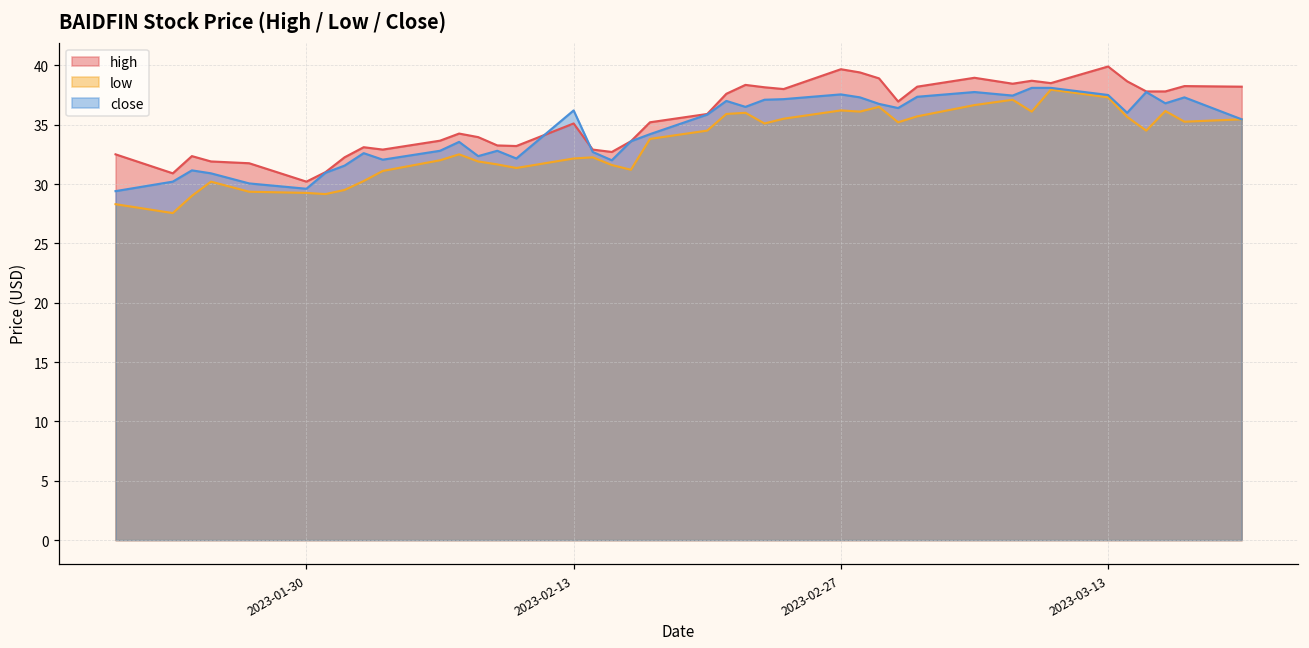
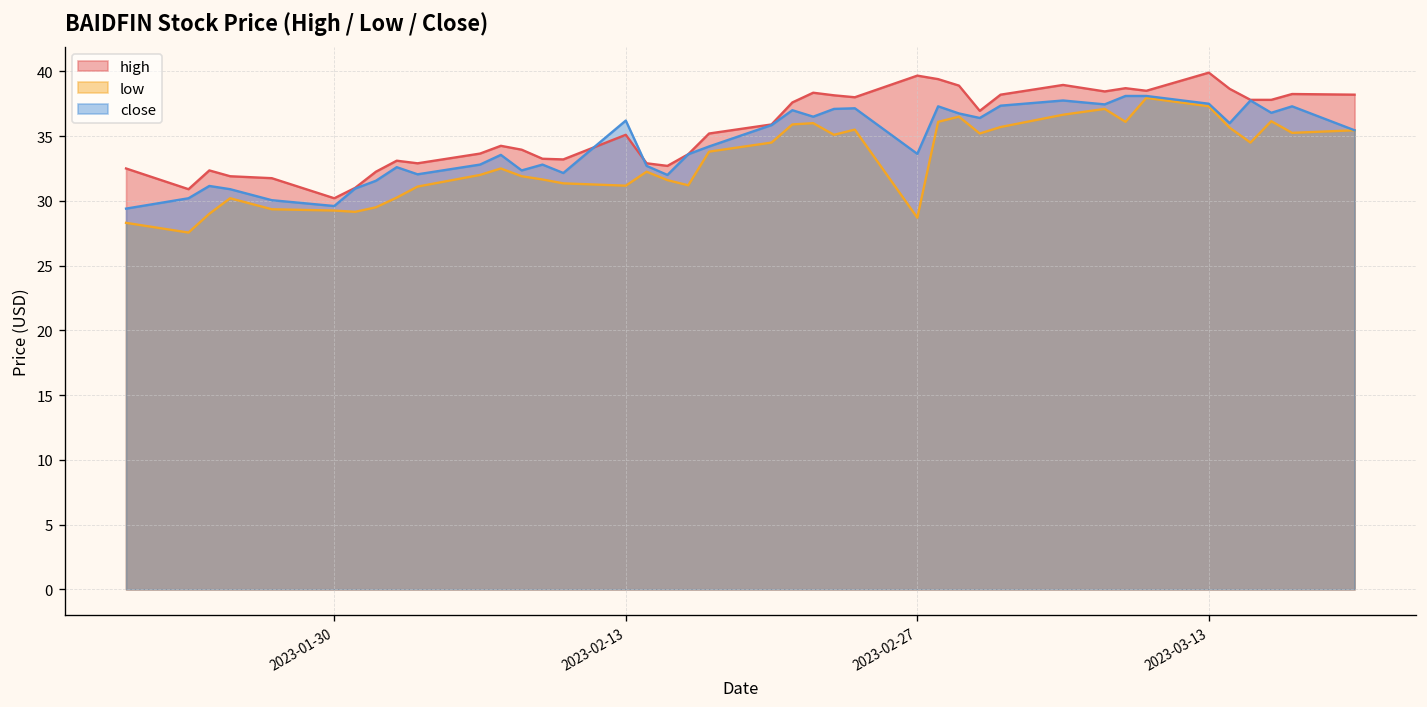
low, 2023-02-13: 32.2 -> 31.2
low, 2023-02-27: 36.2 -> 28.7
close, 2023-02-27: 37.6 -> 33.6
